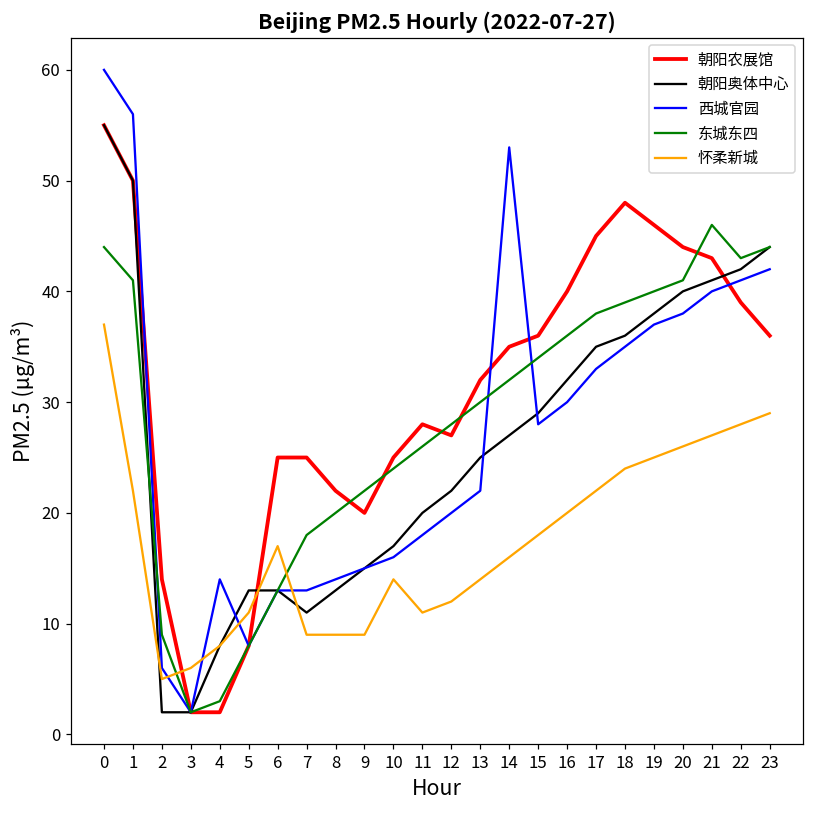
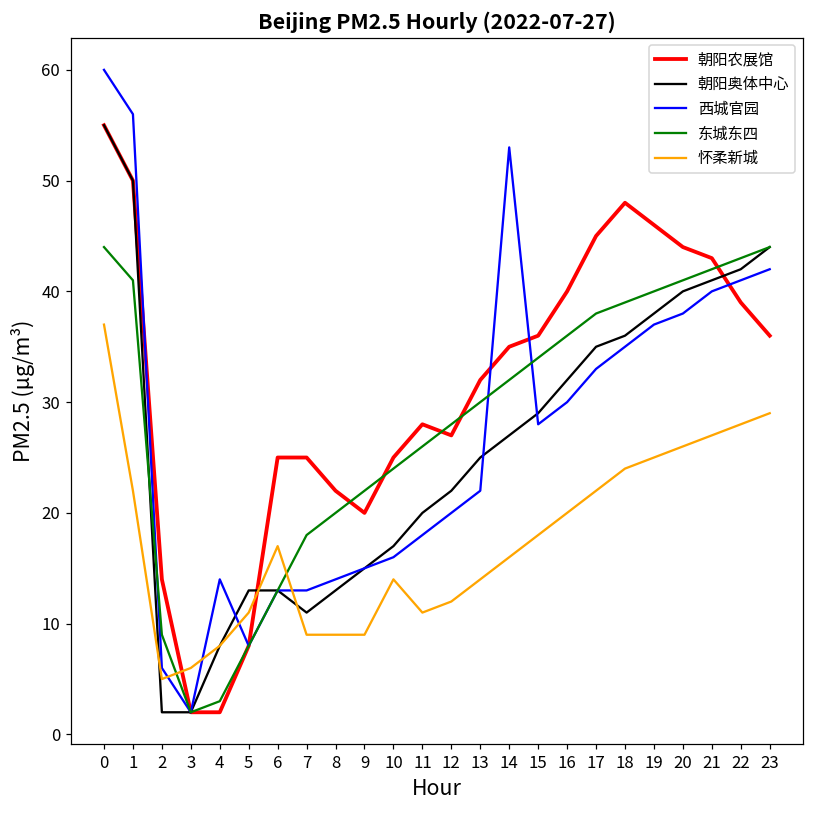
东城东四, 21: 46 -> 42
